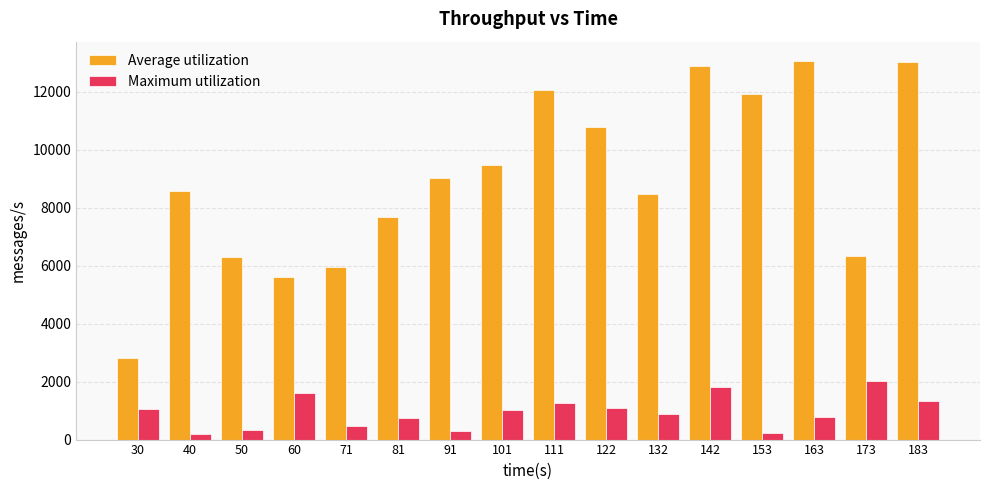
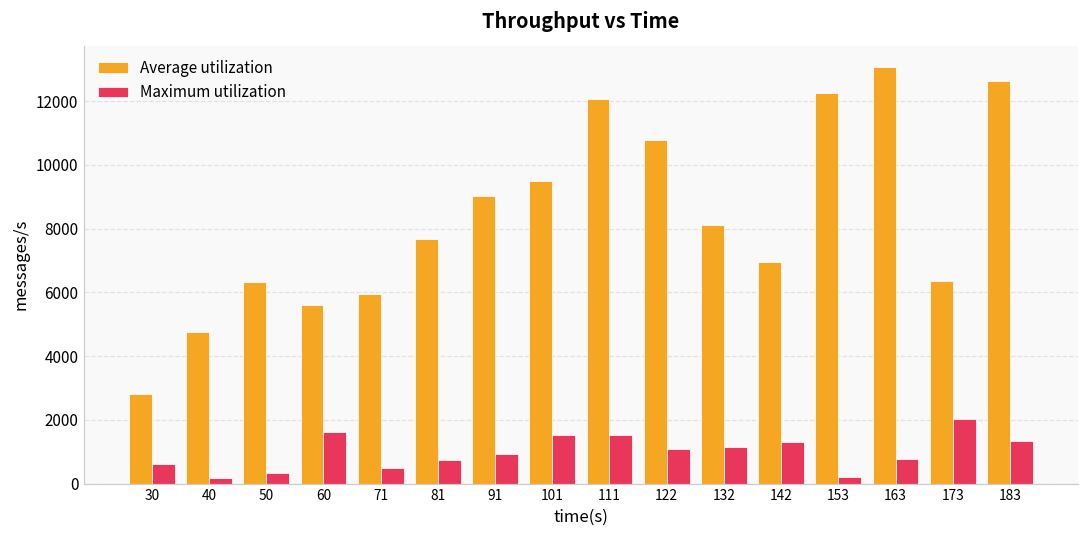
Maximum utilization, 30: 1000 -> 600
Average utilization, 40: 8600 -> 4800
Maximum utilization, 91: 300 -> 900
Maximum utilization, 101: 1000 -> 1500
Maximum utilization, 111: 1300 -> 1500
Average utilization, 132: 8500 -> 8100
Maximum utilization, 132: 900 -> 1200
Average utilization, 142: 12900 -> 7000
Maximum utilization, 142: 1800 -> 1300
Average utilization, 153: 11900 -> 12300
Average utilization, 183: 13000 -> 12600
